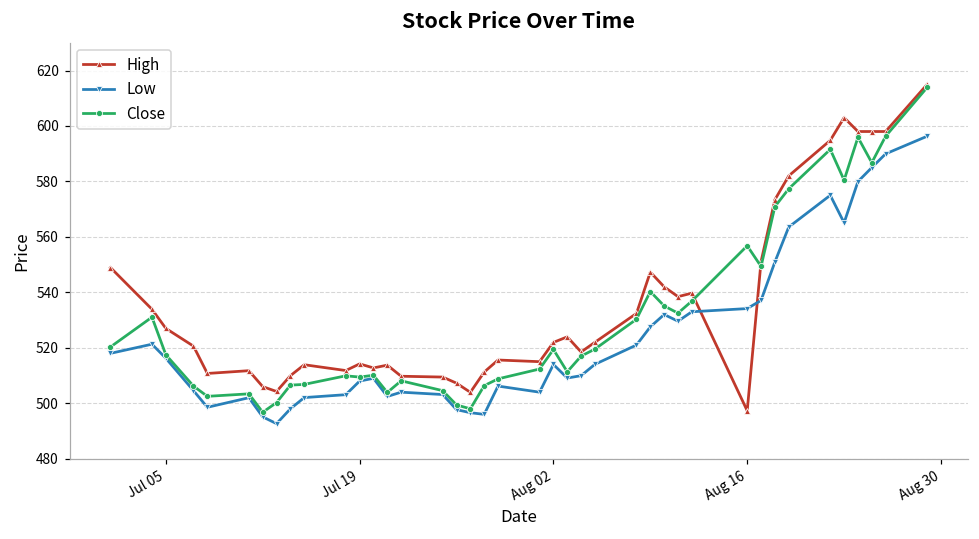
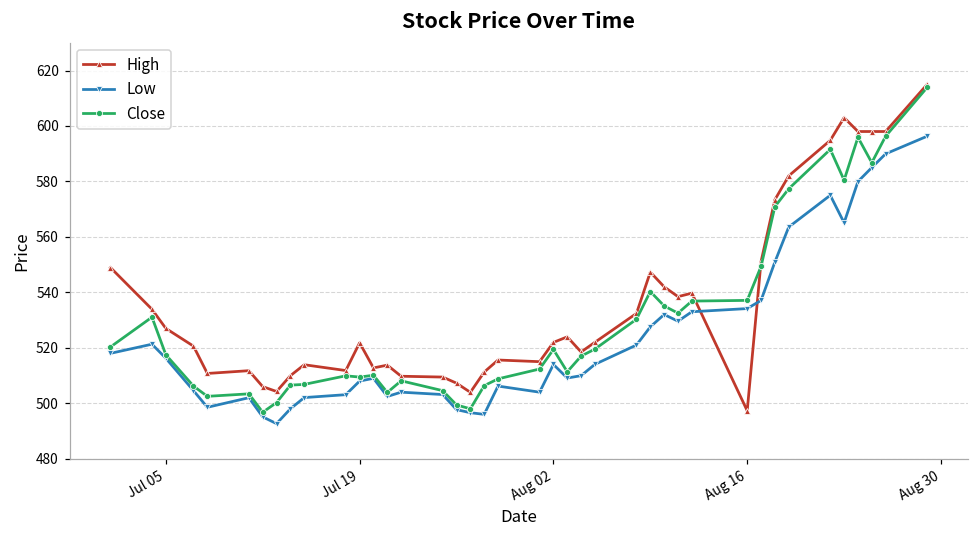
High, Jul 19: 514 -> 522
Close, Aug 16: 557 -> 537
